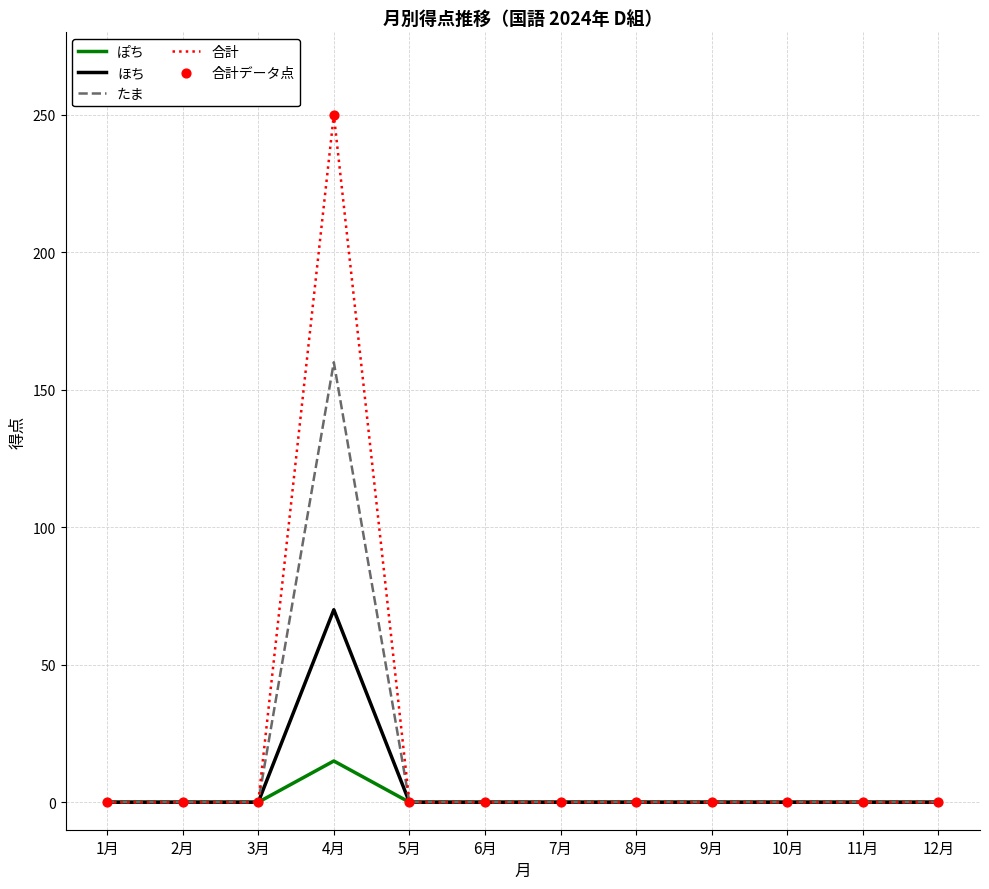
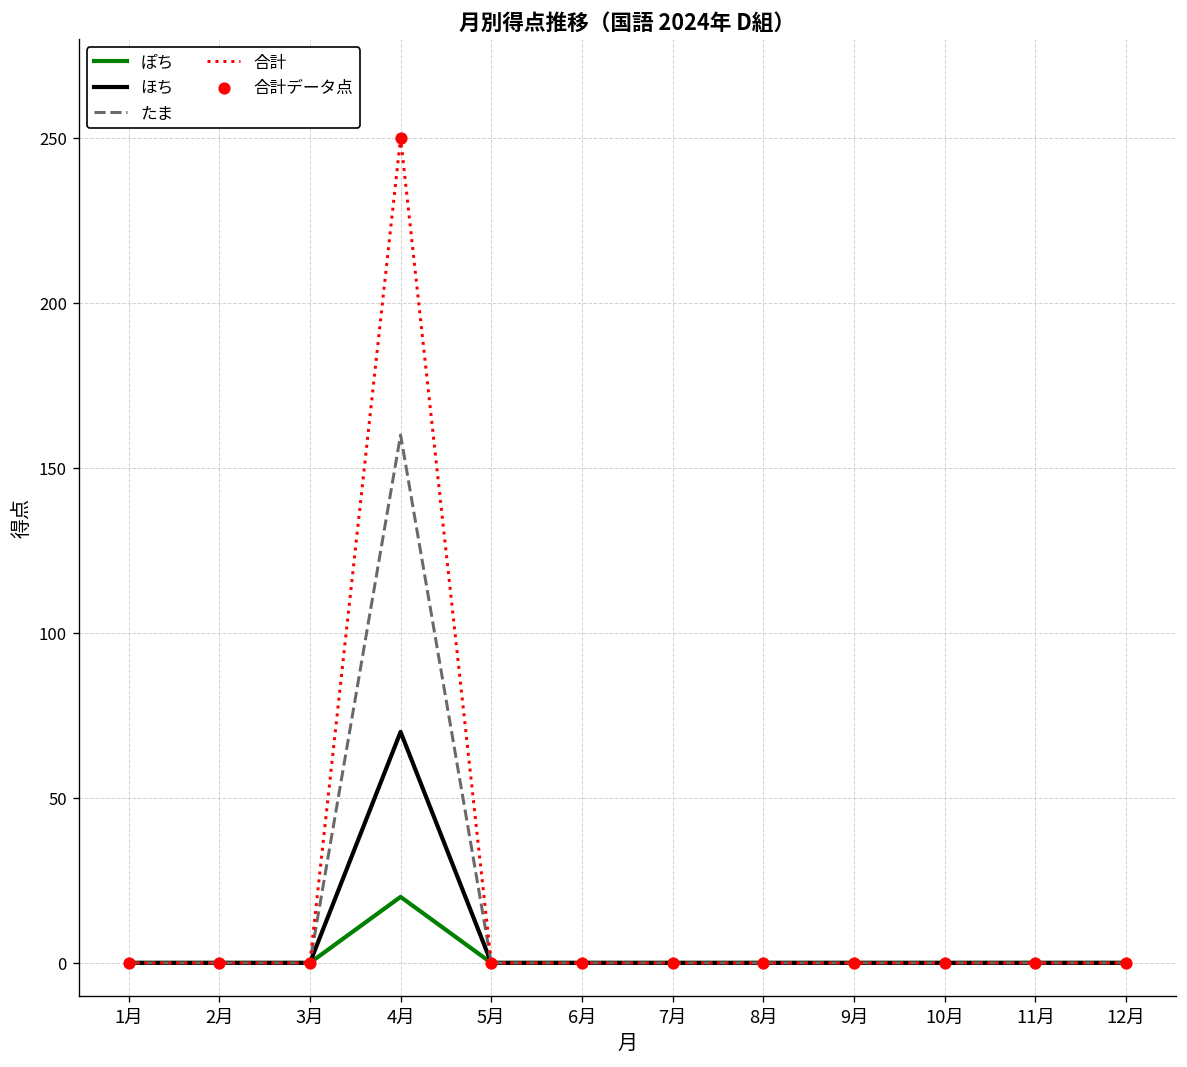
ぽち, 4月: 15 -> 20
